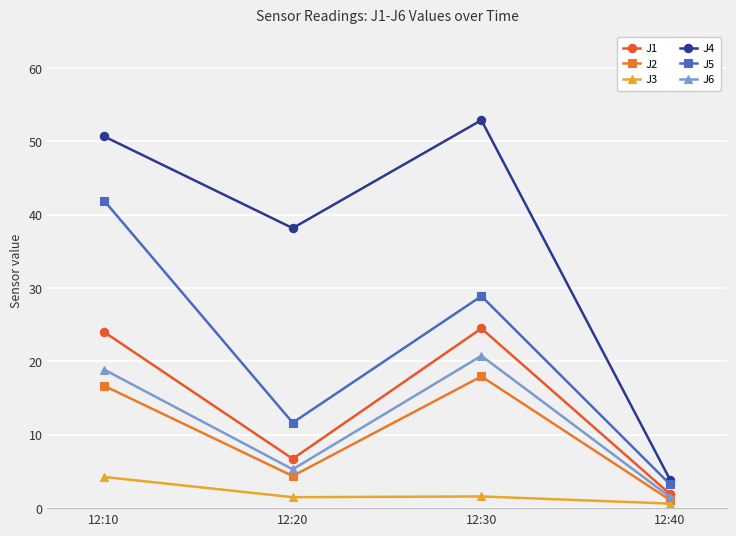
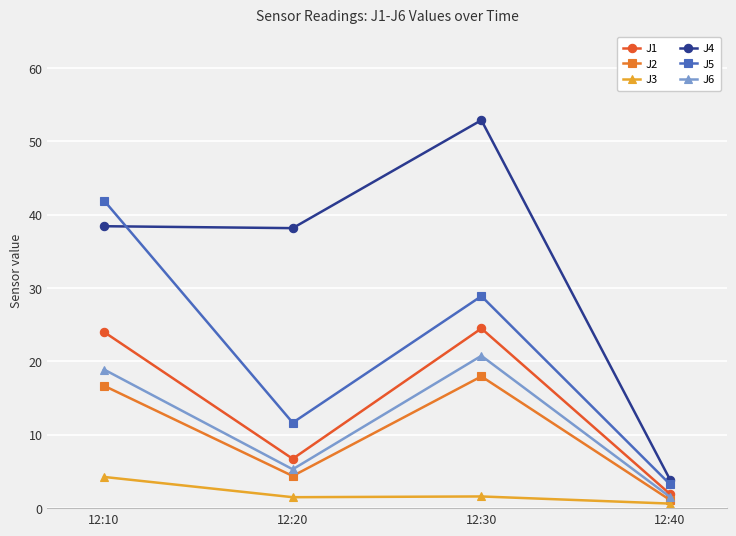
J4, 12:10: 51 -> 38
